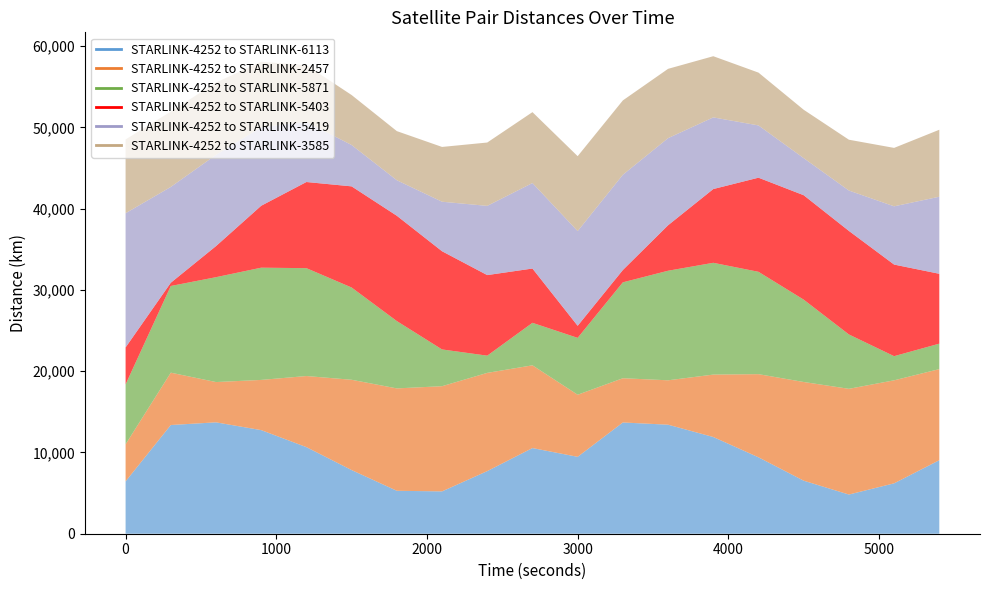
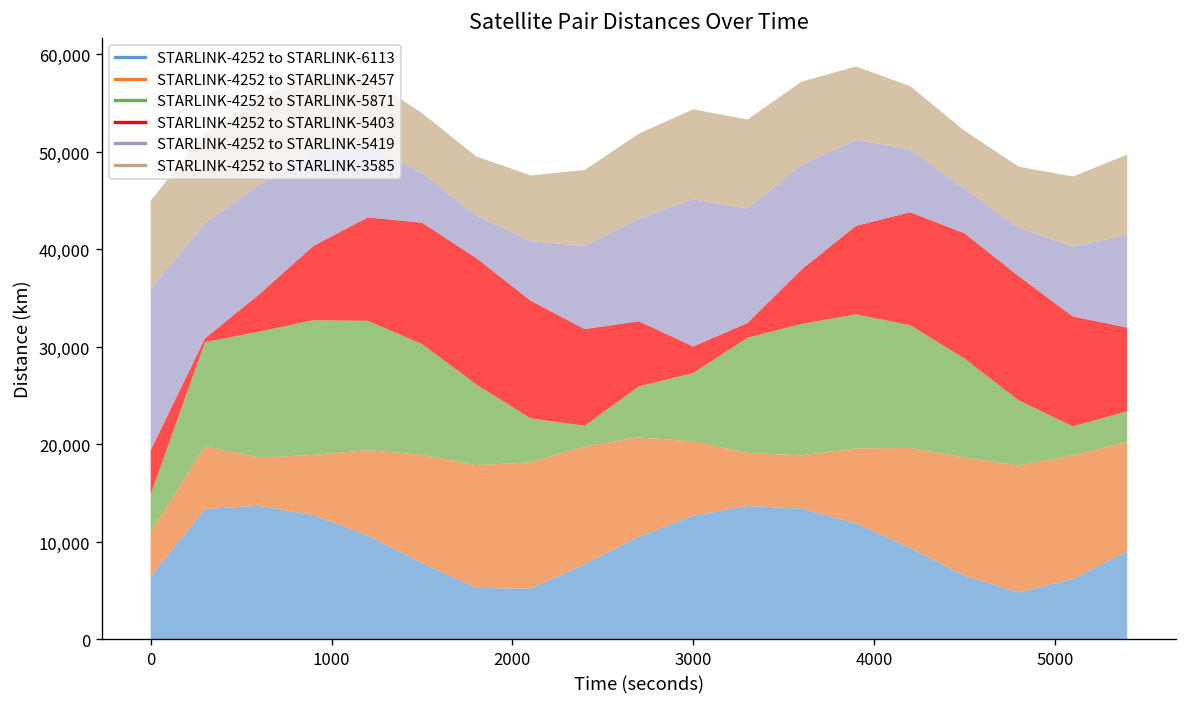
STARLINK-4252 to STARLINK-5871, 0: 7,000 -> 4,000
STARLINK-4252 to STARLINK-6113, 3000: 9,000 -> 13,000
STARLINK-4252 to STARLINK-5403, 3000: 1,000 -> 3,000
STARLINK-4252 to STARLINK-5419, 3000: 12,000 -> 15,000
